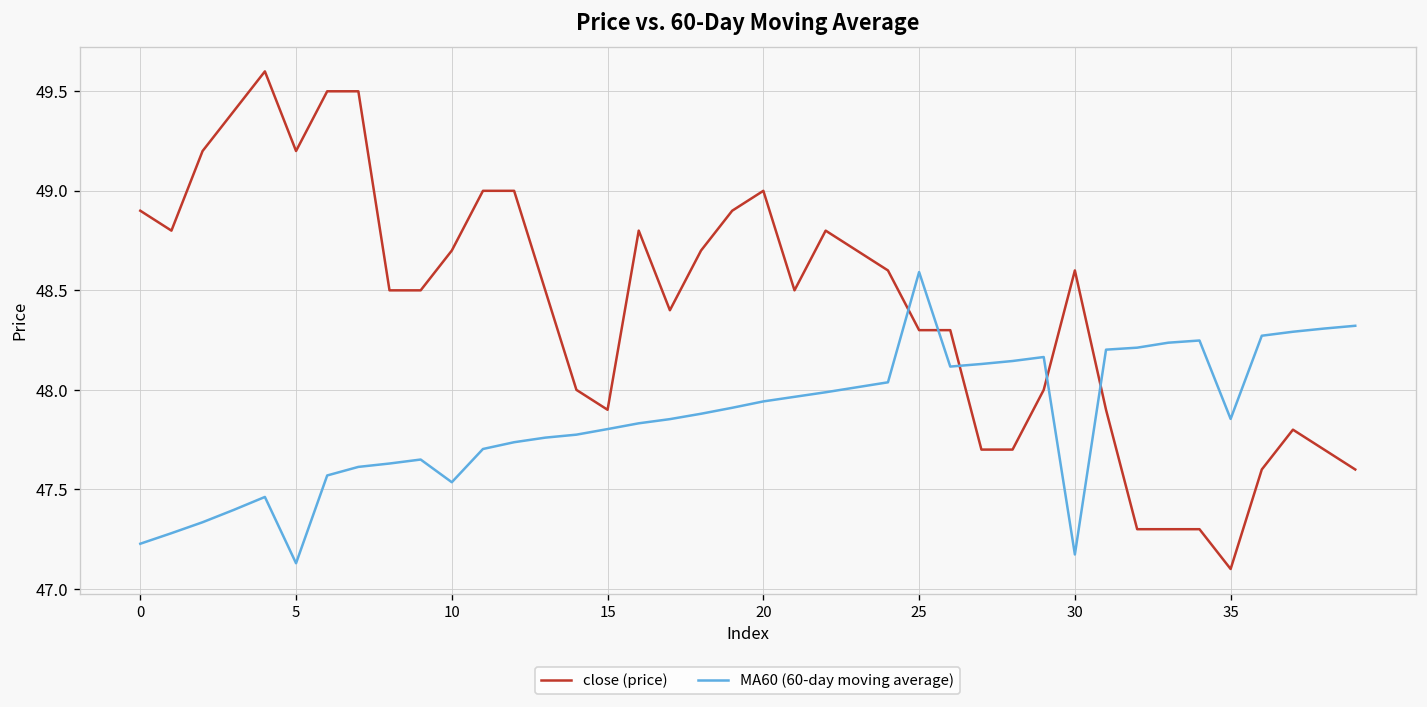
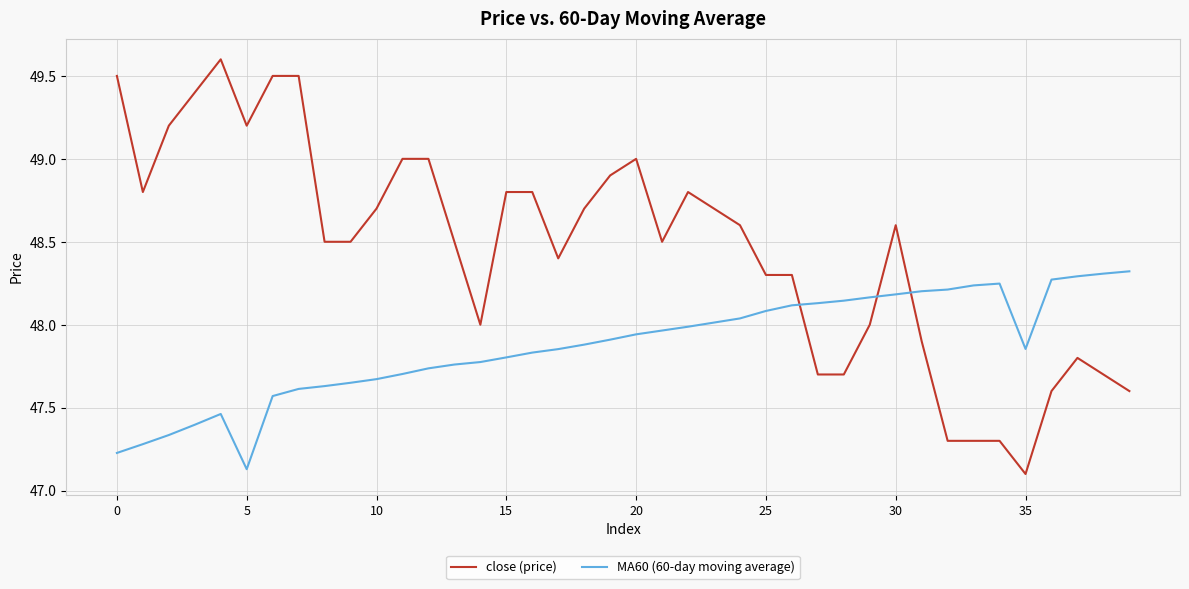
close (price), 0: 48.9 -> 49.5
MA60 (60-day moving average), 10: 47.54 -> 47.67
close (price), 15: 47.9 -> 48.8
MA60 (60-day moving average), 25: 48.59 -> 48.08
MA60 (60-day moving average), 30: 47.17 -> 48.18
